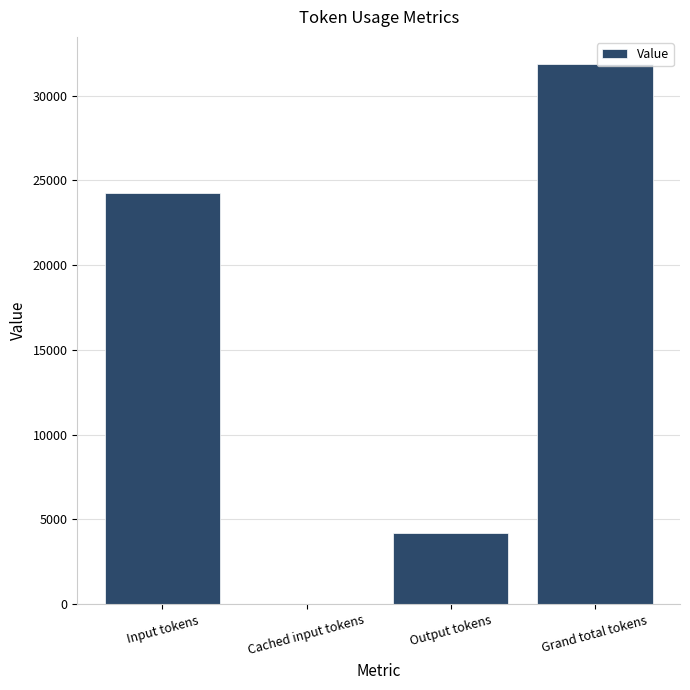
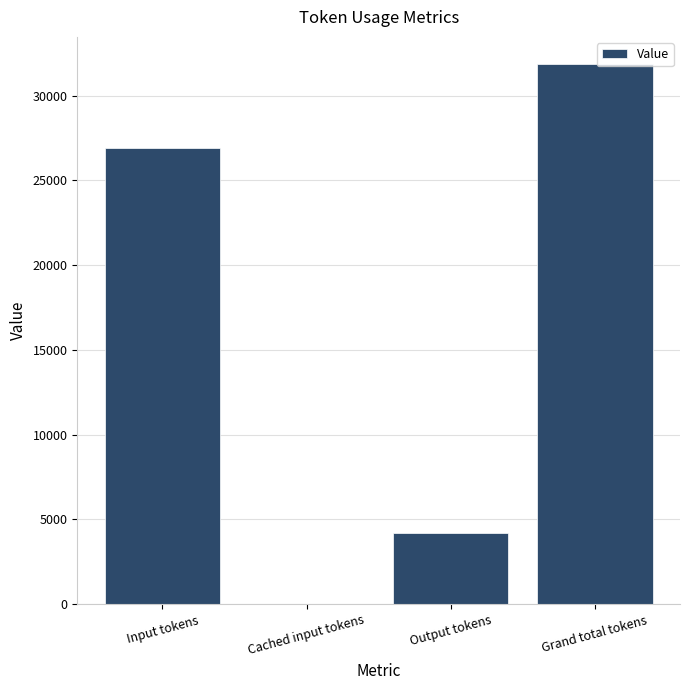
Input tokens: 24300 -> 26900
